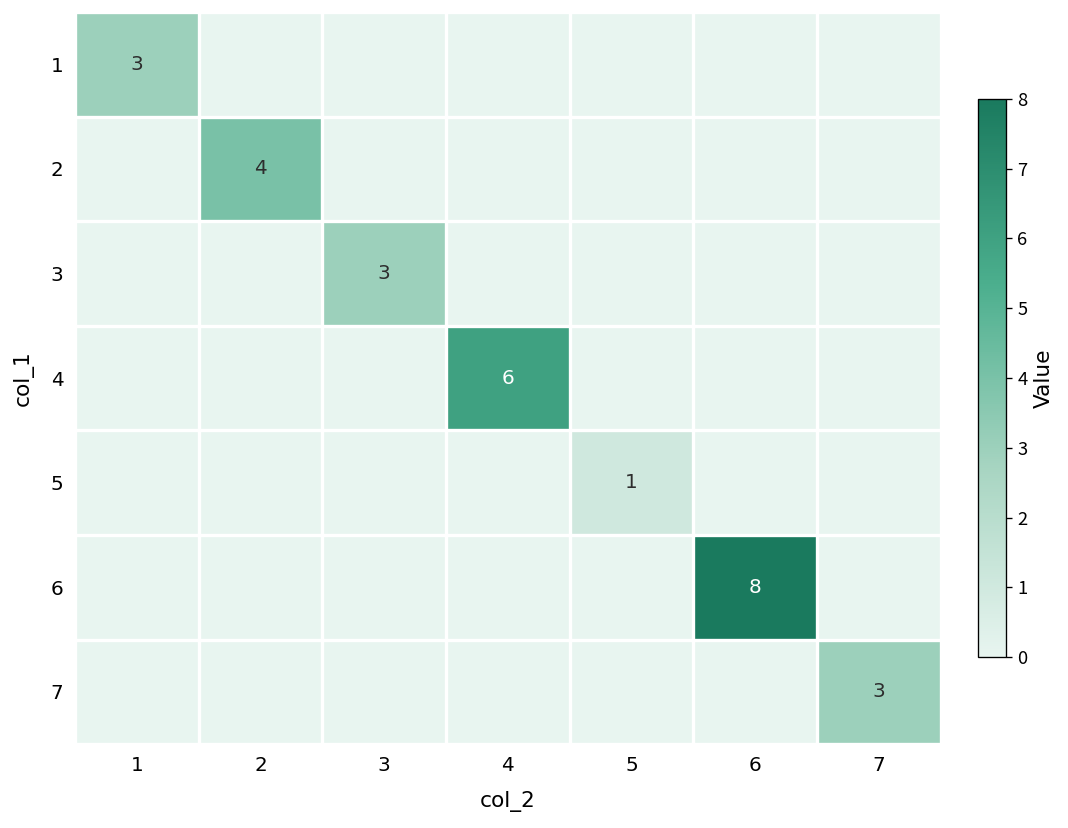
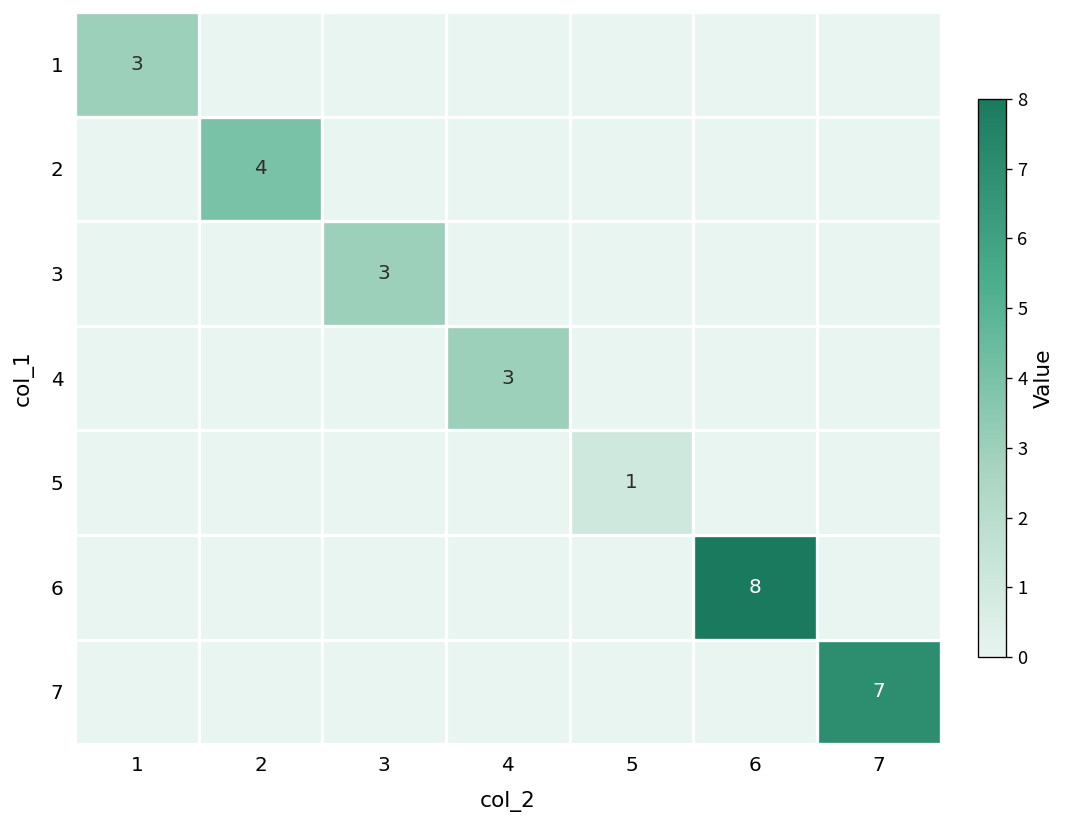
4, 4: 6 -> 3
7, 7: 3 -> 7
